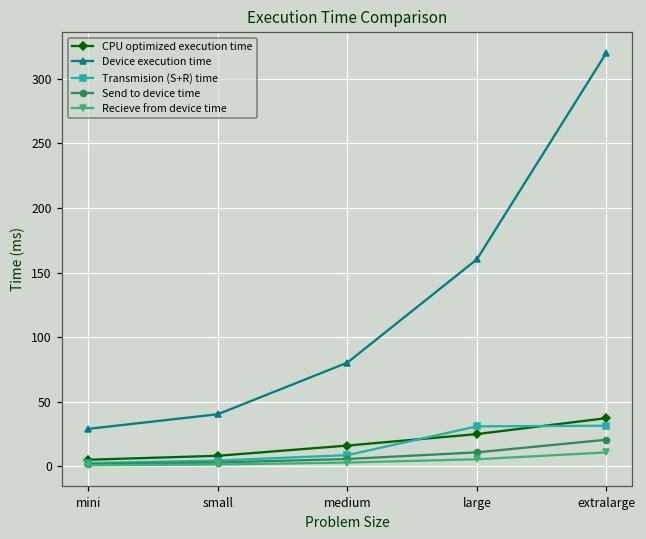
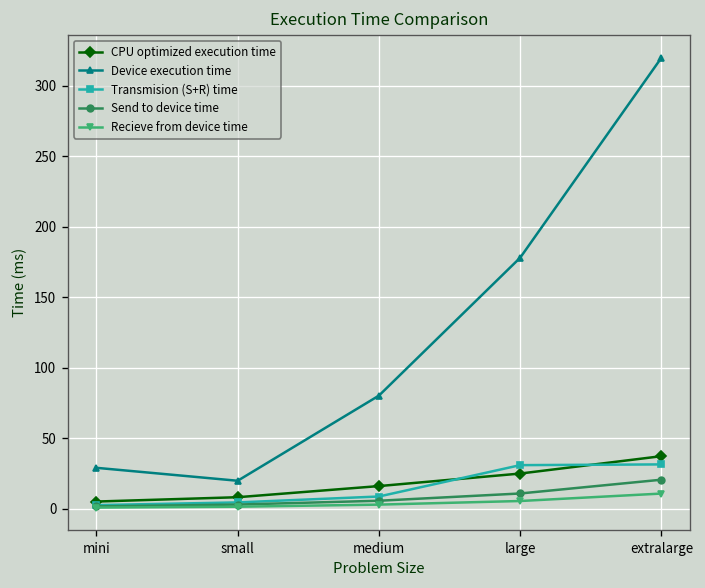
Device execution time, small: 40 -> 20
Device execution time, large: 160 -> 178
